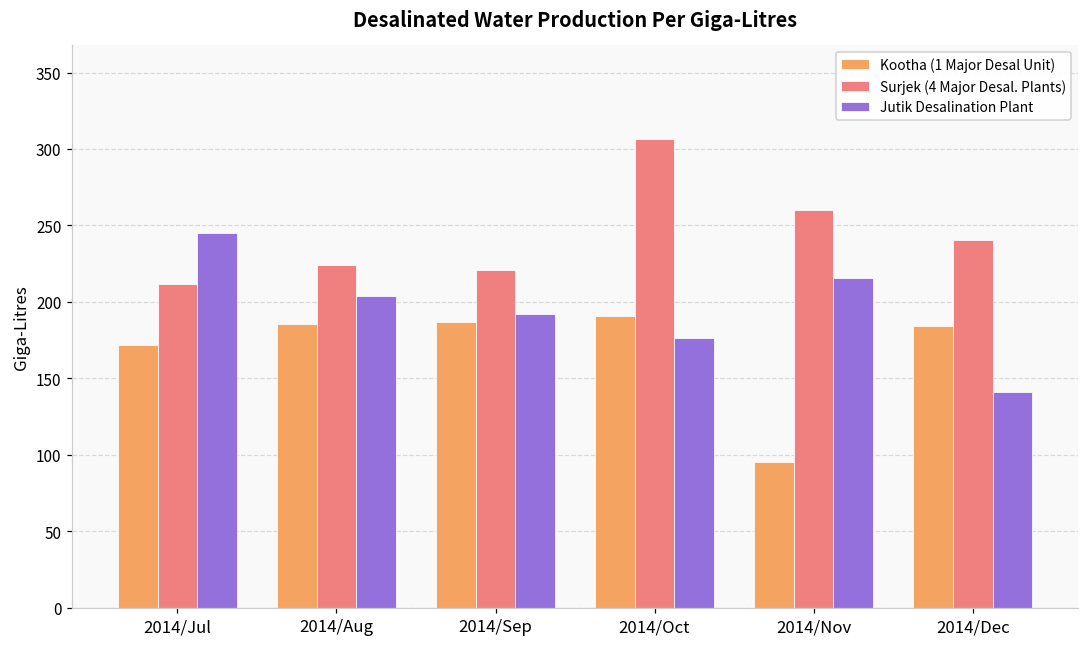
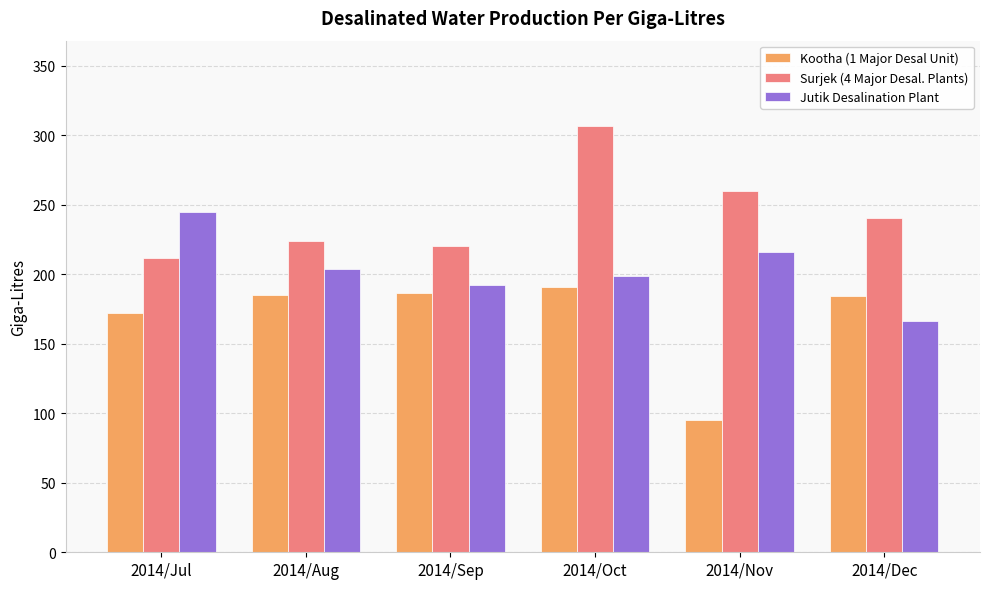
Jutik Desalination Plant, 2014/Oct: 176 -> 199
Jutik Desalination Plant, 2014/Dec: 141 -> 166
